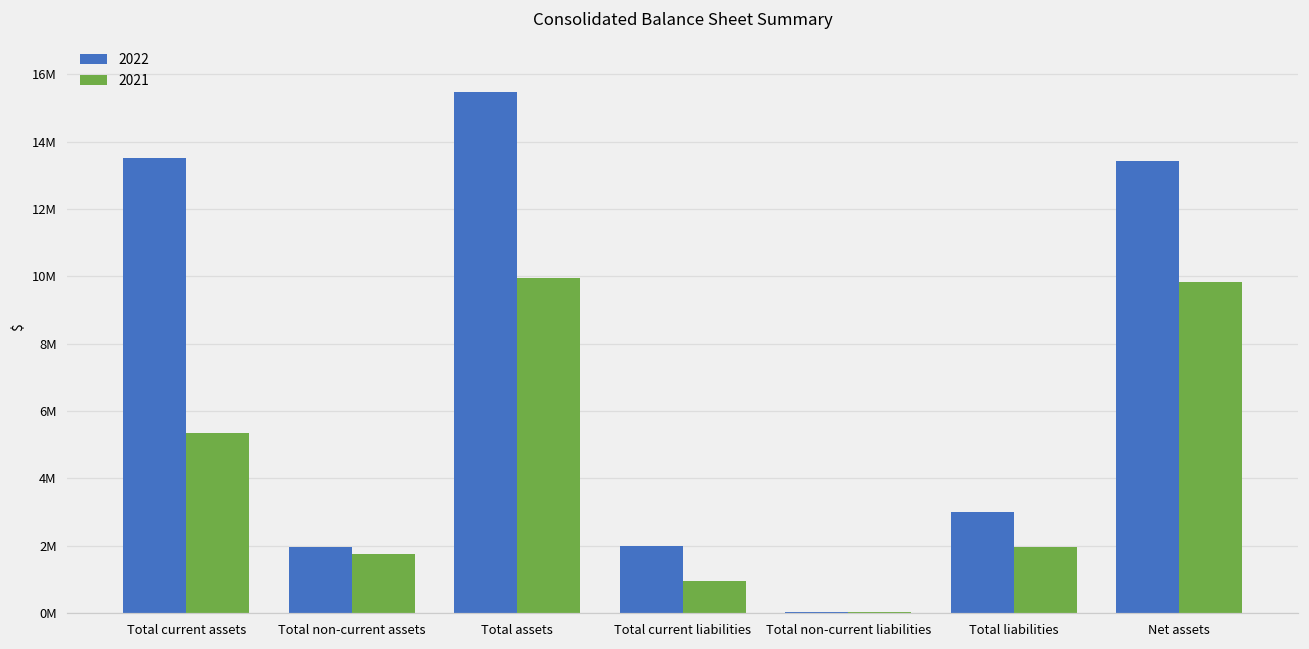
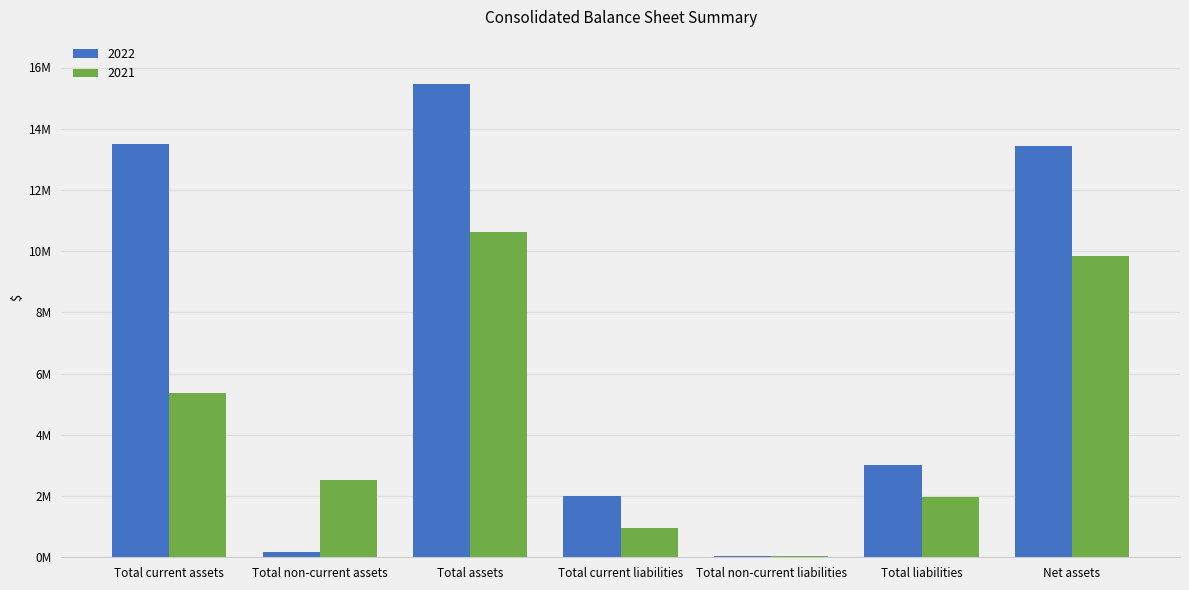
2022, Total non-current assets: 2000000 -> 200000
2021, Total non-current assets: 1800000 -> 2500000
2021, Total assets: 10000000 -> 10600000
